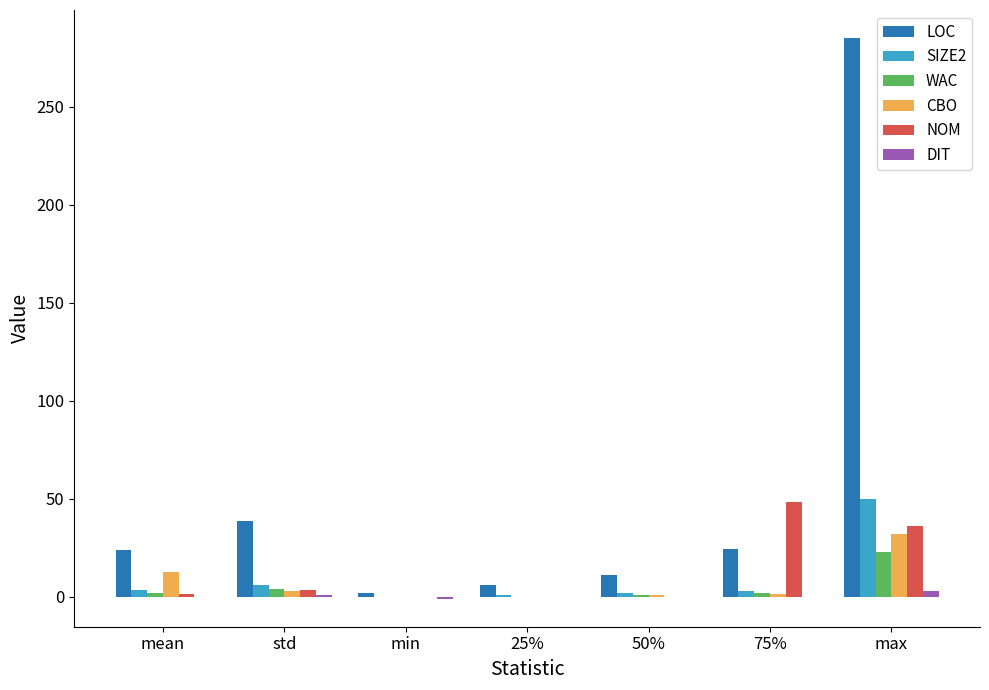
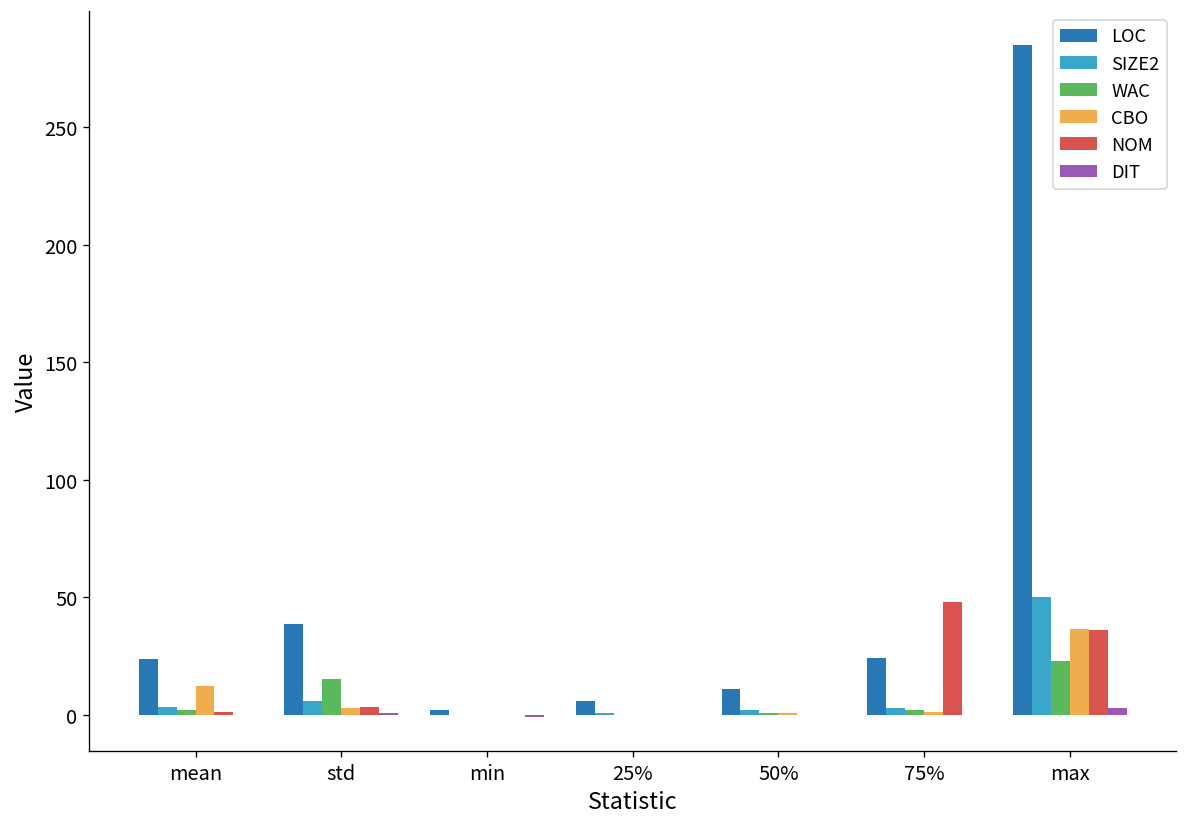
WAC, std: 4 -> 15
CBO, max: 32 -> 36
